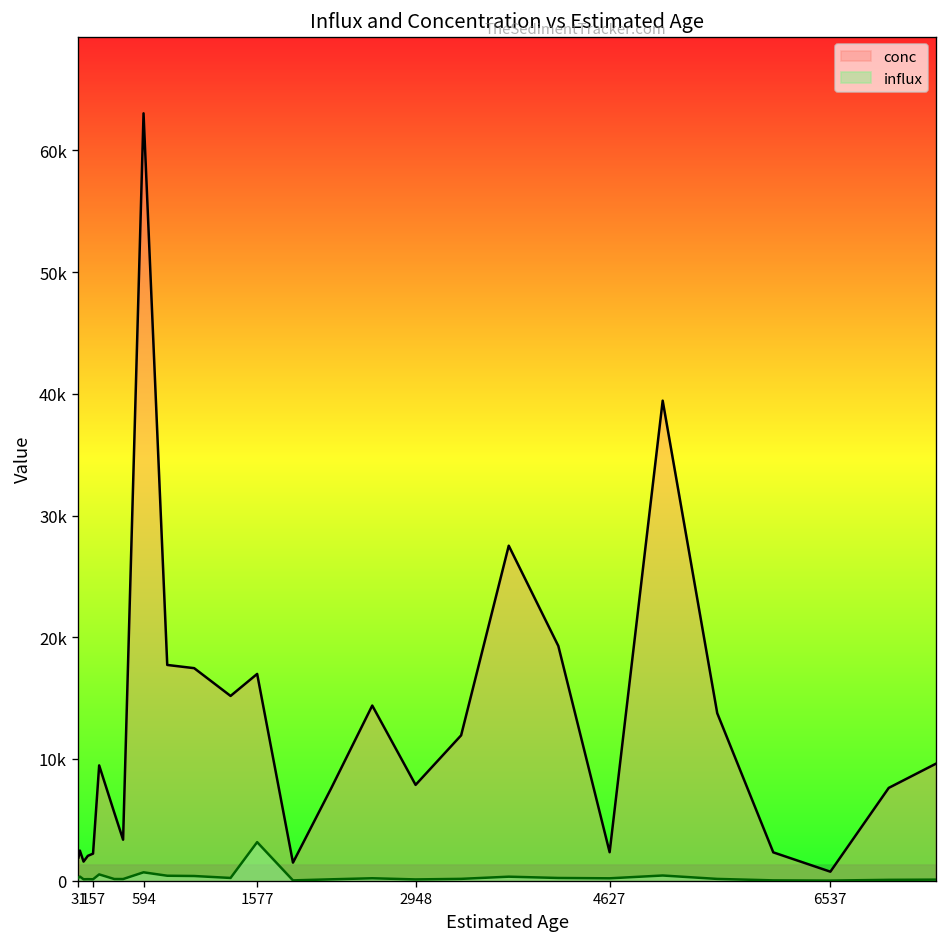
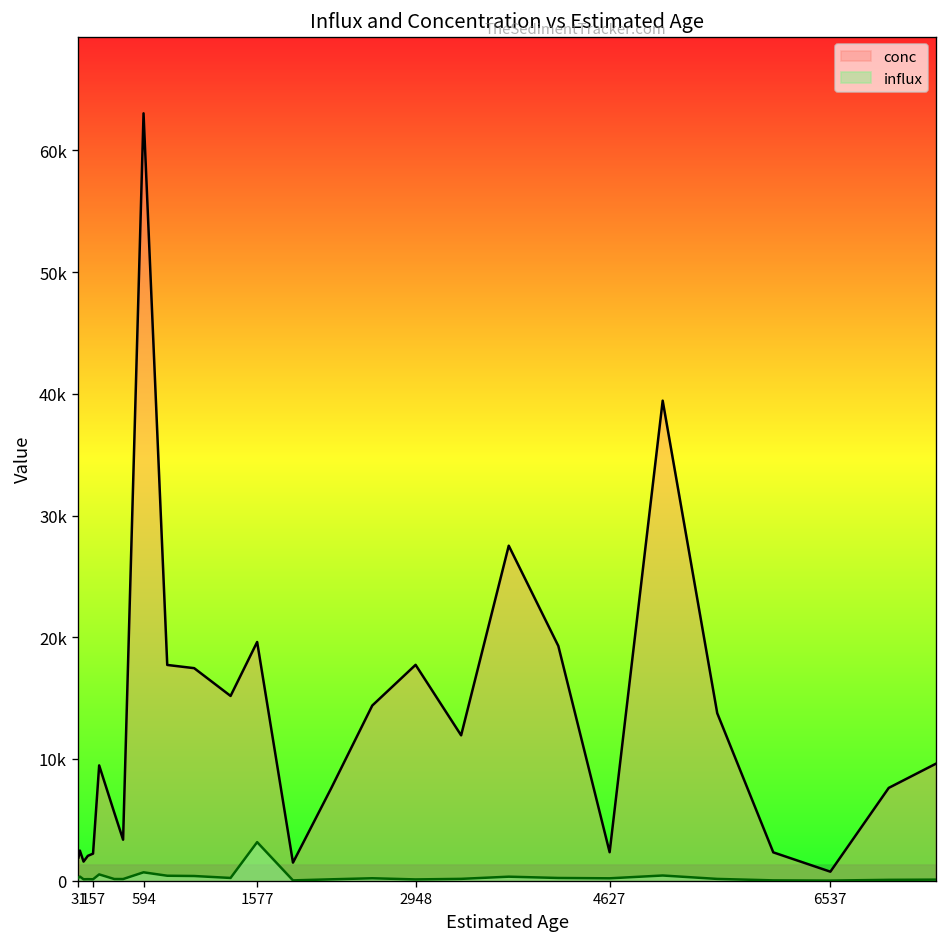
conc, 1577: 17000 -> 19600
conc, 2948: 7900 -> 17700
